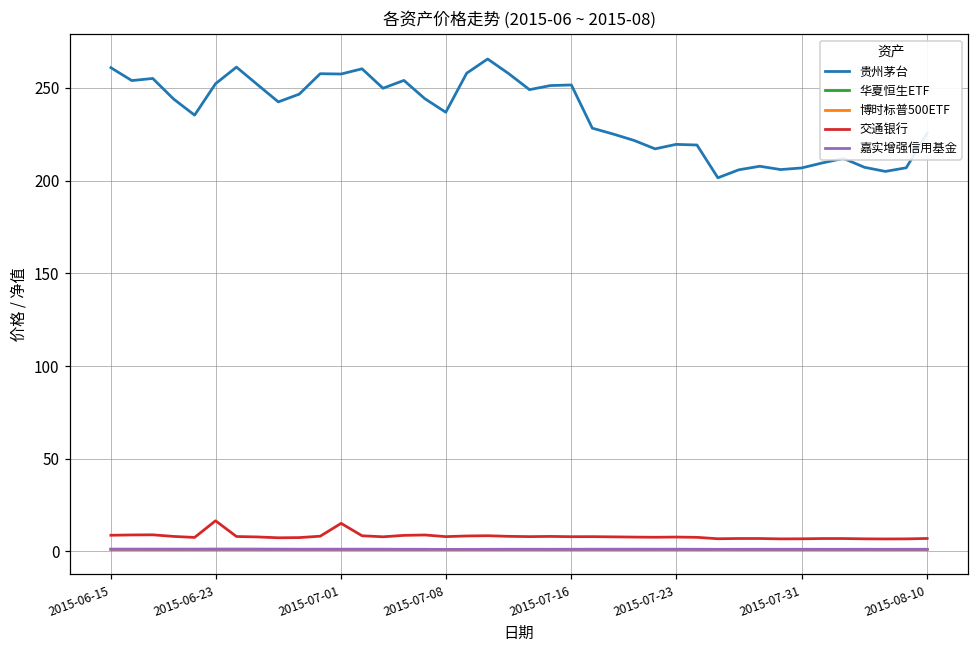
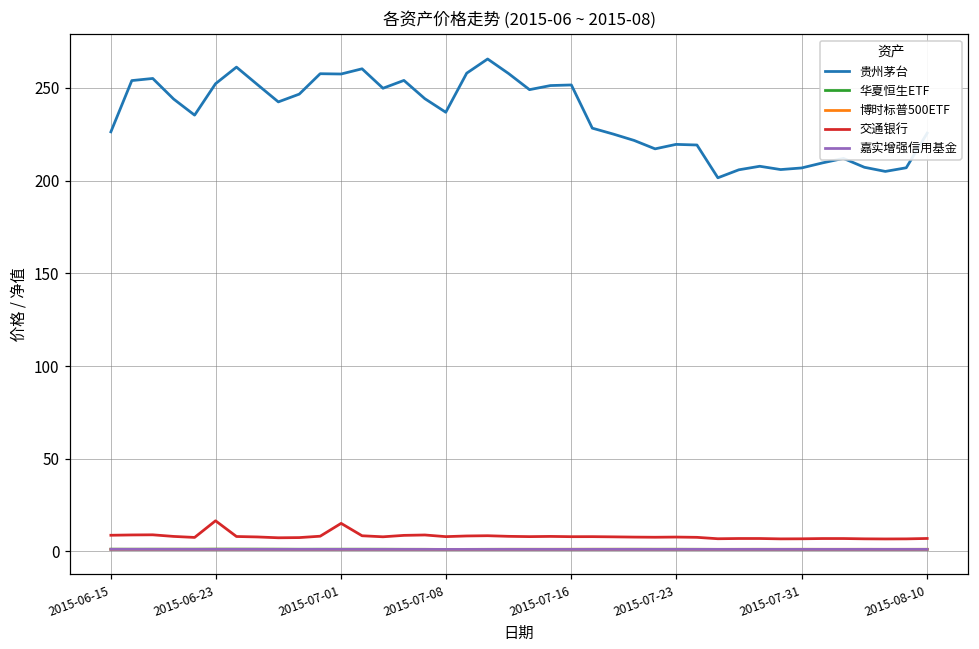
贵州茅台, 2015-06-15: 261 -> 226
